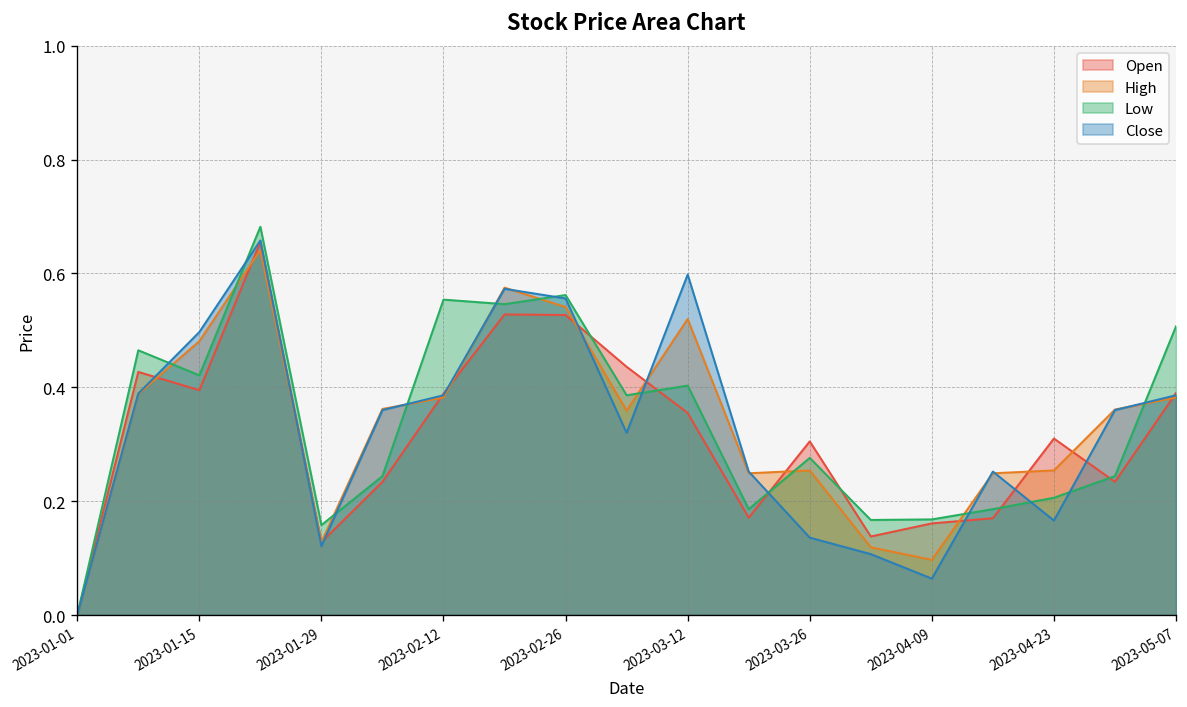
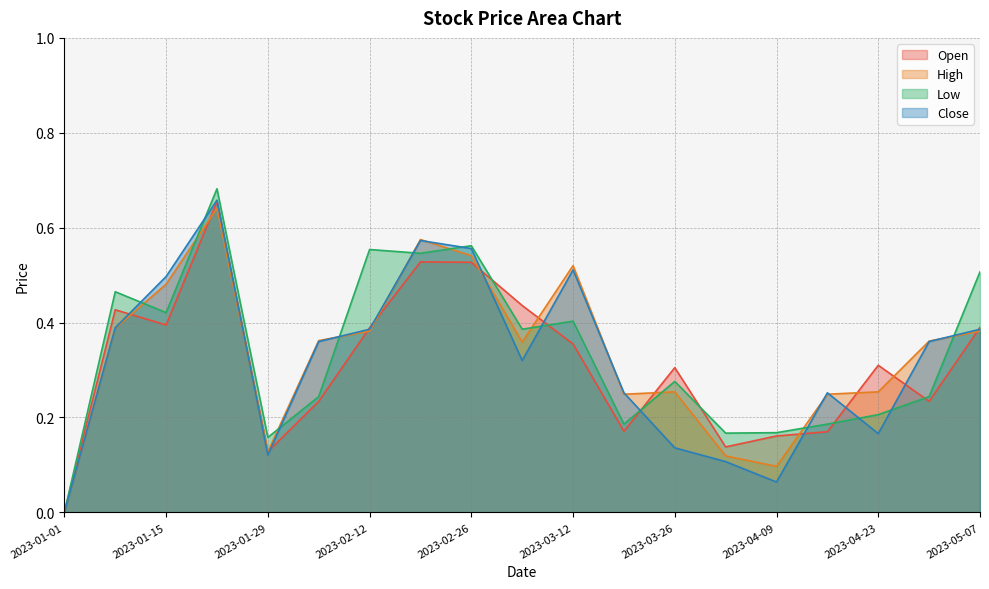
Close, 2023-03-12: 0.60 -> 0.51
